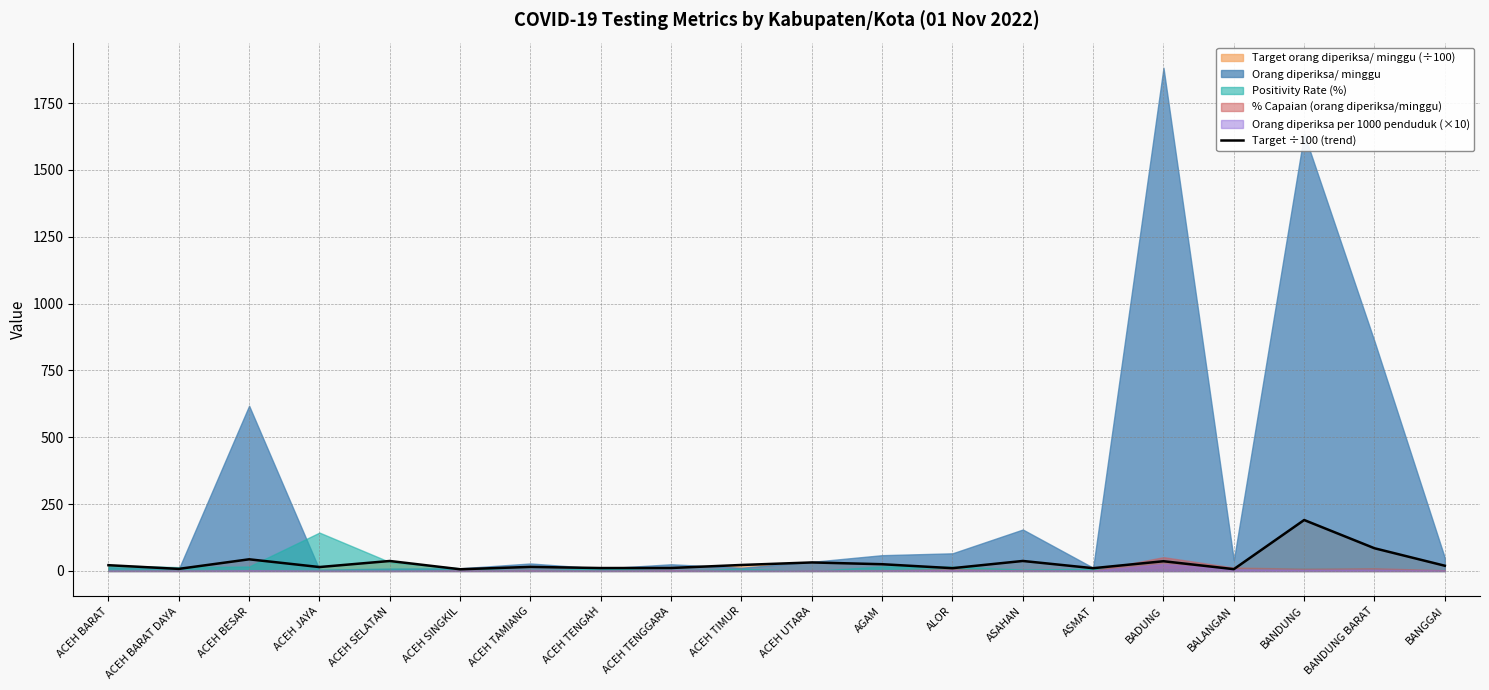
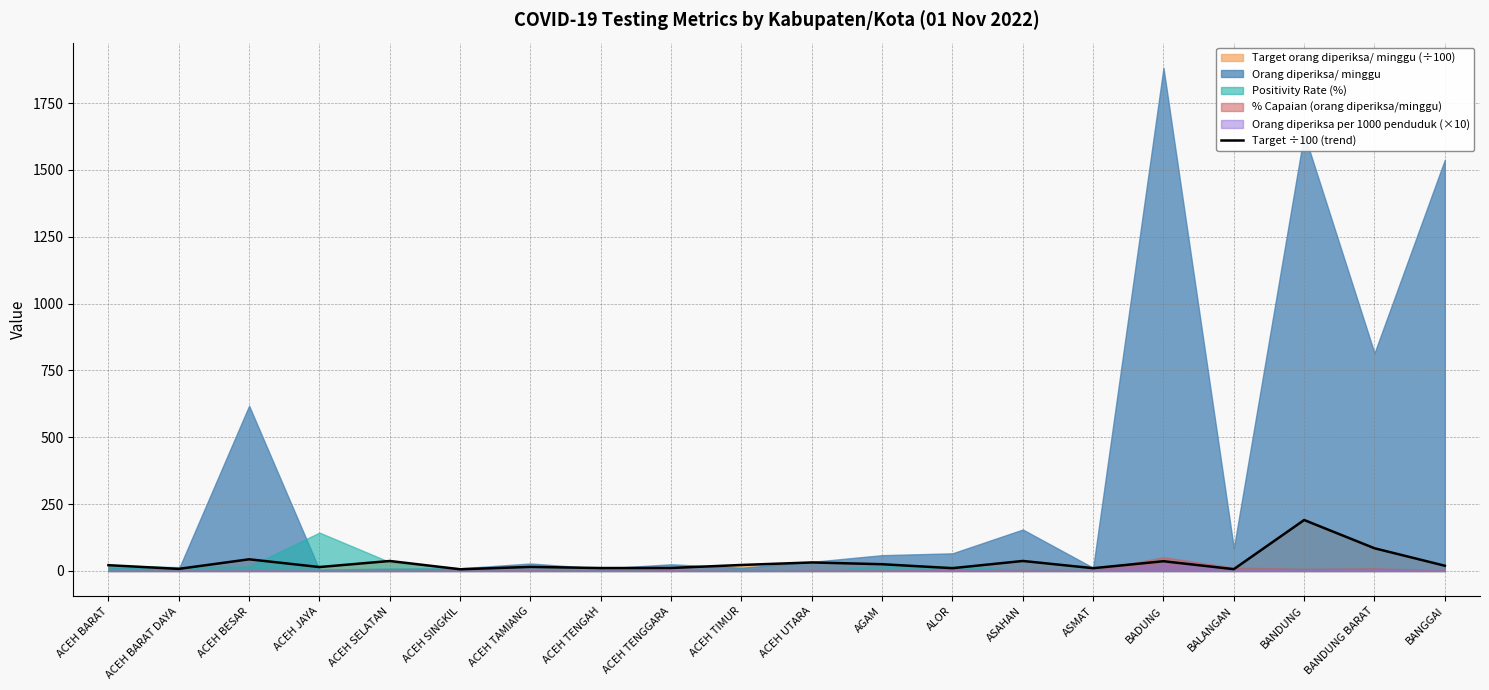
Orang diperiksa/ minggu, BALANGAN: 40 -> 90
Orang diperiksa/ minggu, BANDUNG BARAT: 860 -> 820
Orang diperiksa/ minggu, BANGGAI: 50 -> 1540
